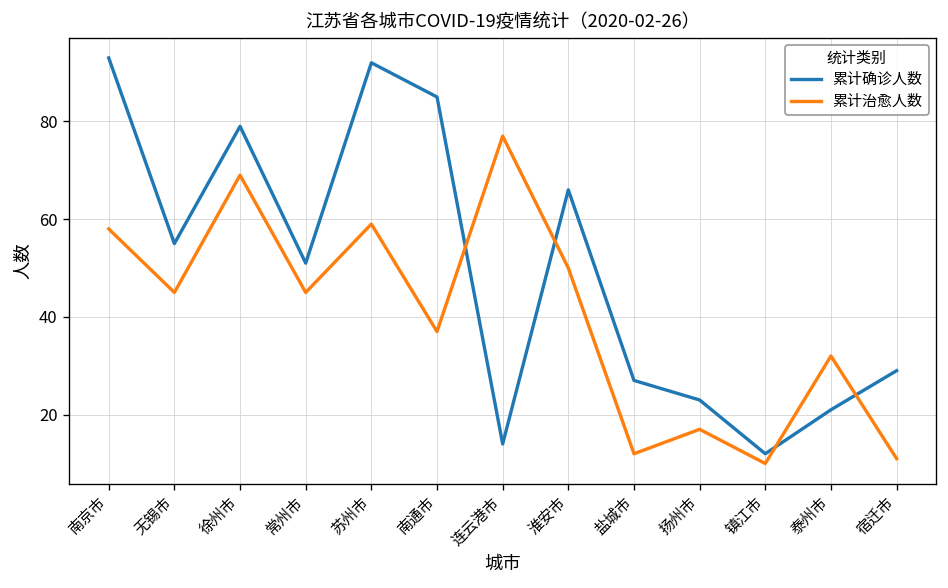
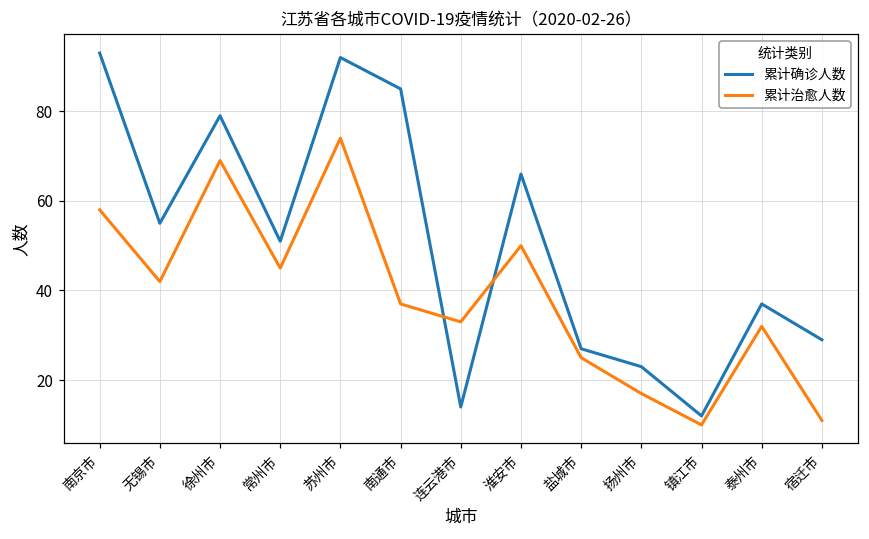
累计治愈人数, 无锡市: 45 -> 42
累计治愈人数, 苏州市: 59 -> 74
累计治愈人数, 连云港市: 77 -> 33
累计治愈人数, 盐城市: 12 -> 25
累计确诊人数, 泰州市: 21 -> 37
